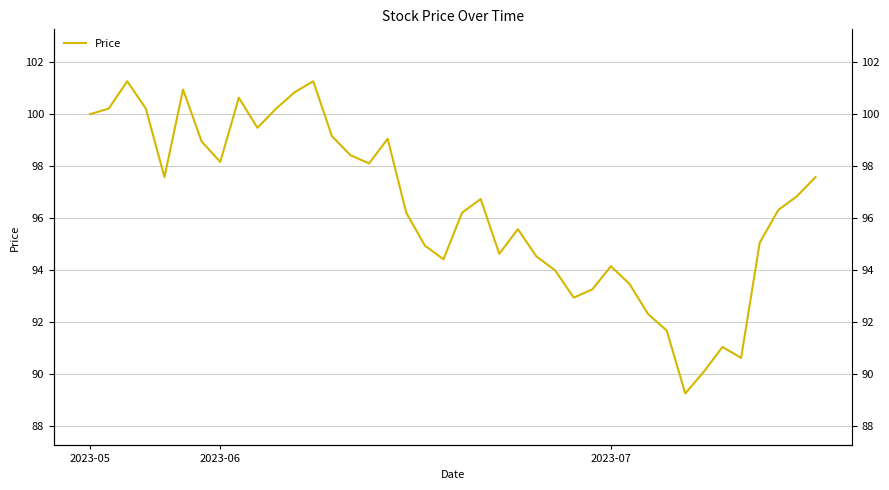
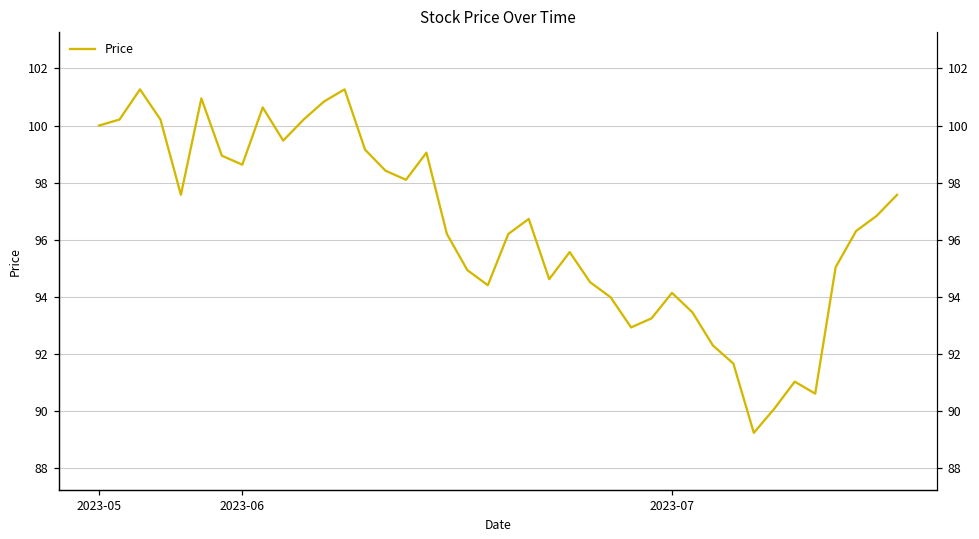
2023-06: 98.2 -> 98.6
